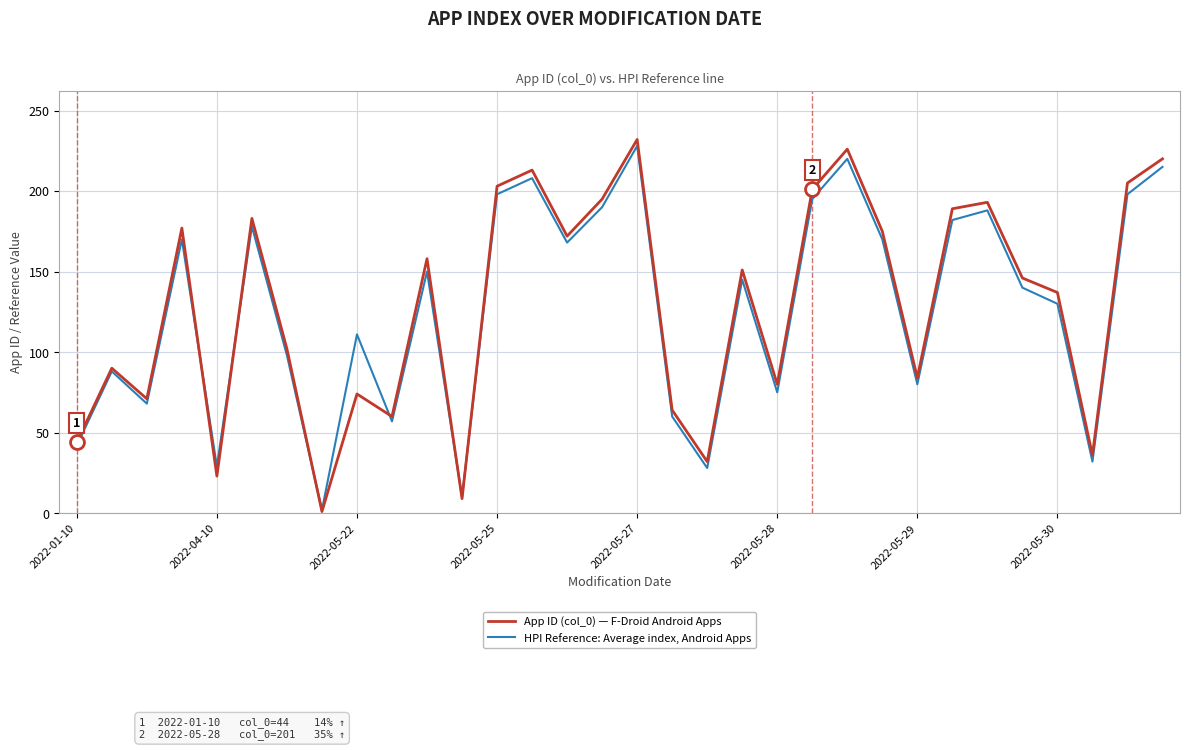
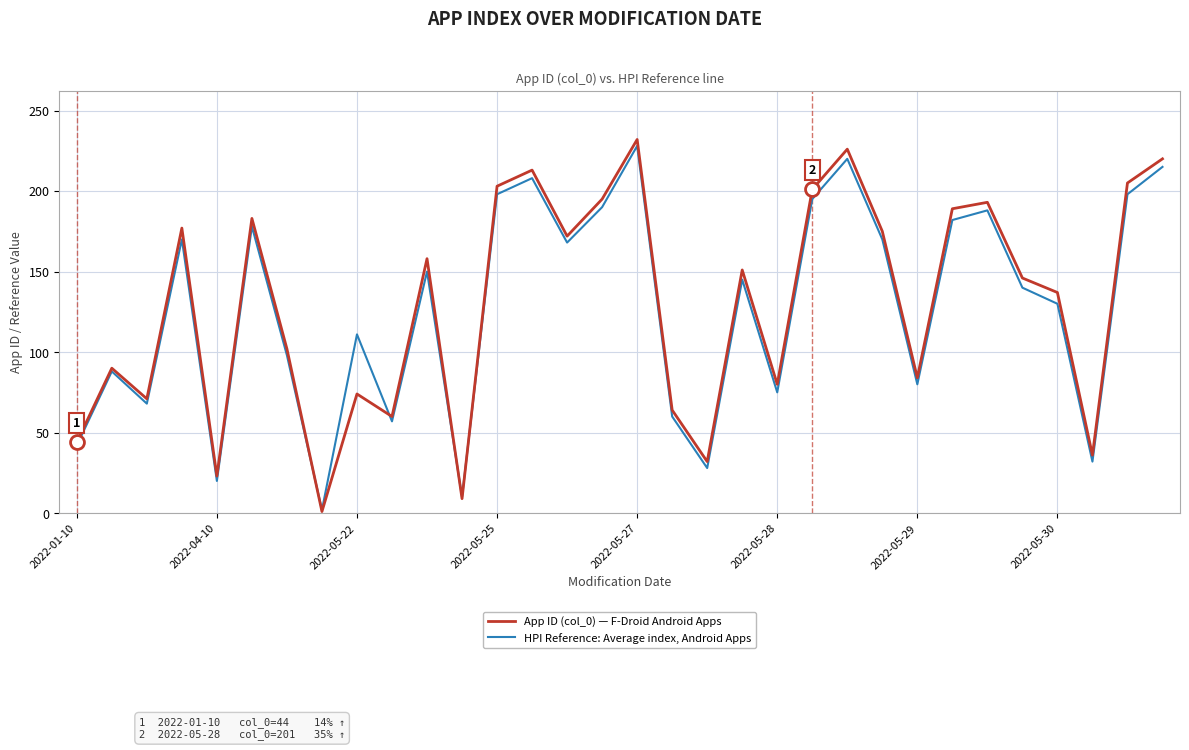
HPI Reference: Average index, Android Apps, 2022-04-10: 29 -> 20
